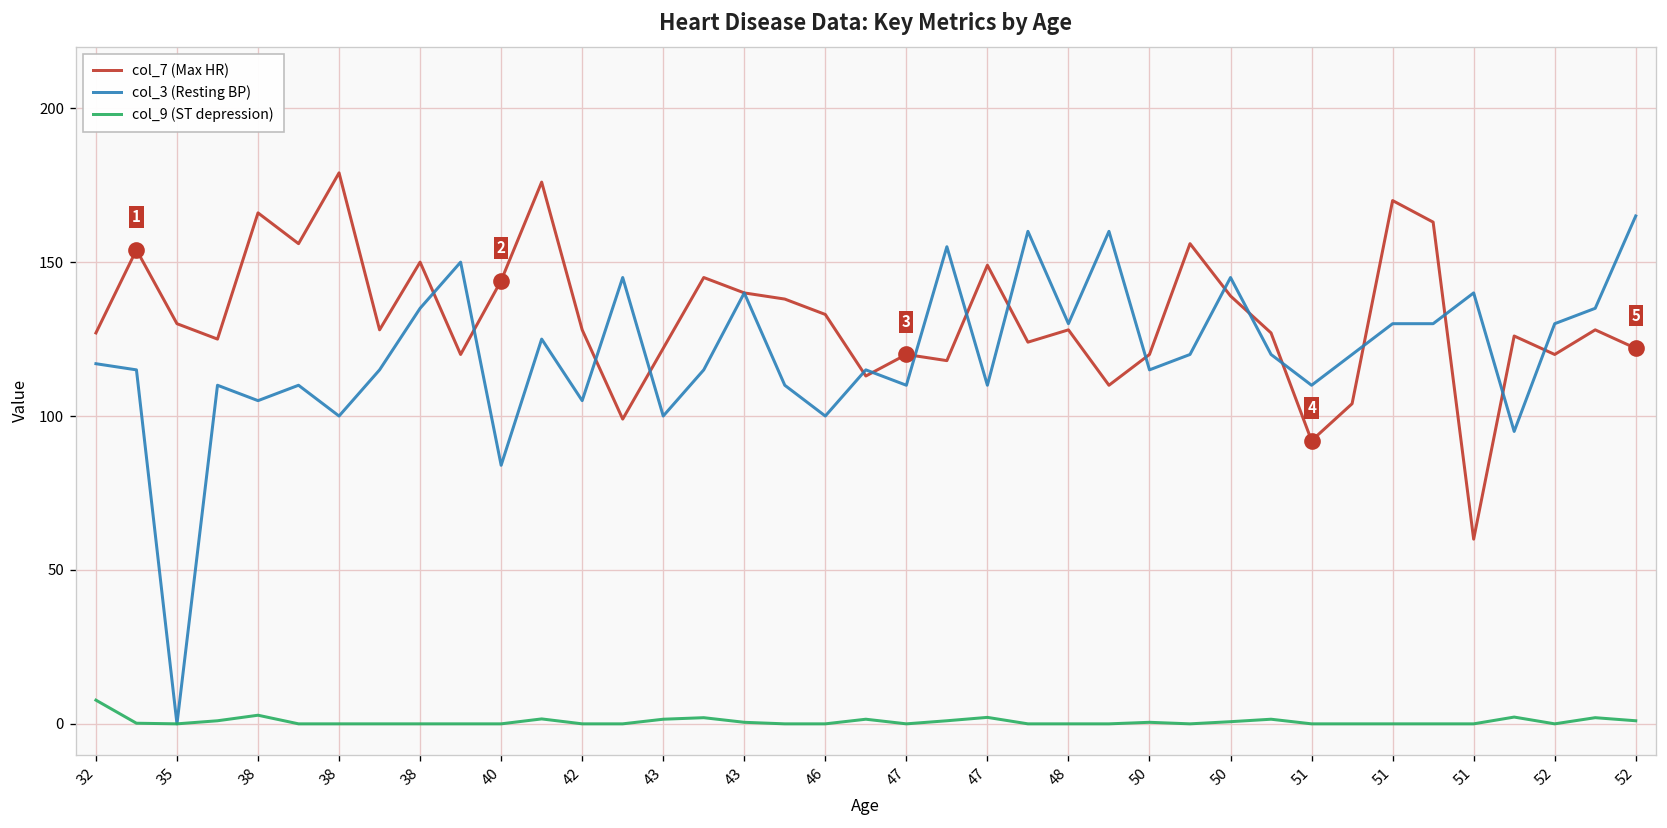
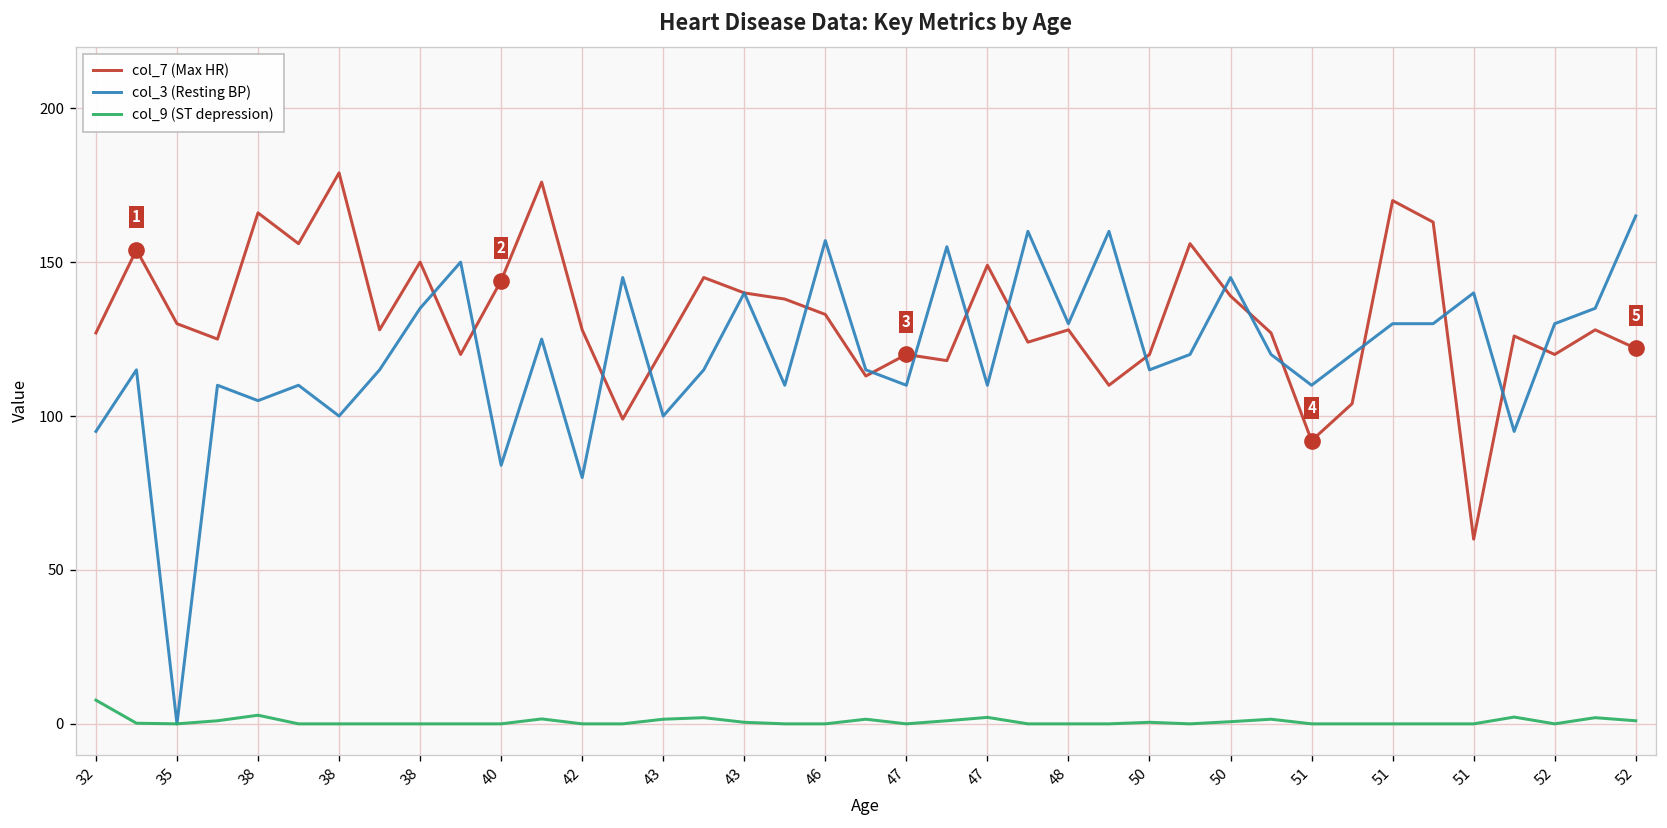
col_3 (Resting BP), 32: 117 -> 95
col_3 (Resting BP), 42: 105 -> 80
col_3 (Resting BP), 46: 100 -> 157
